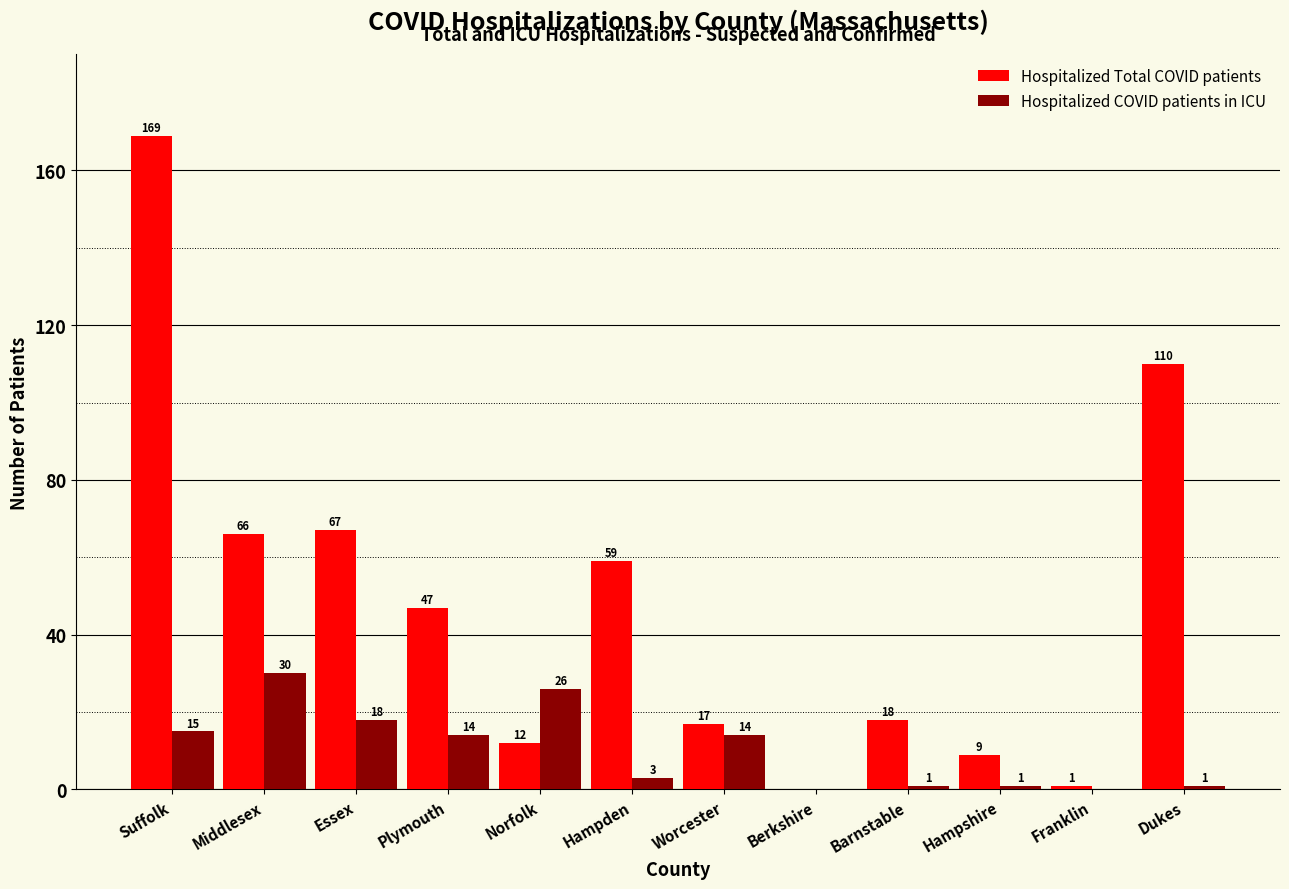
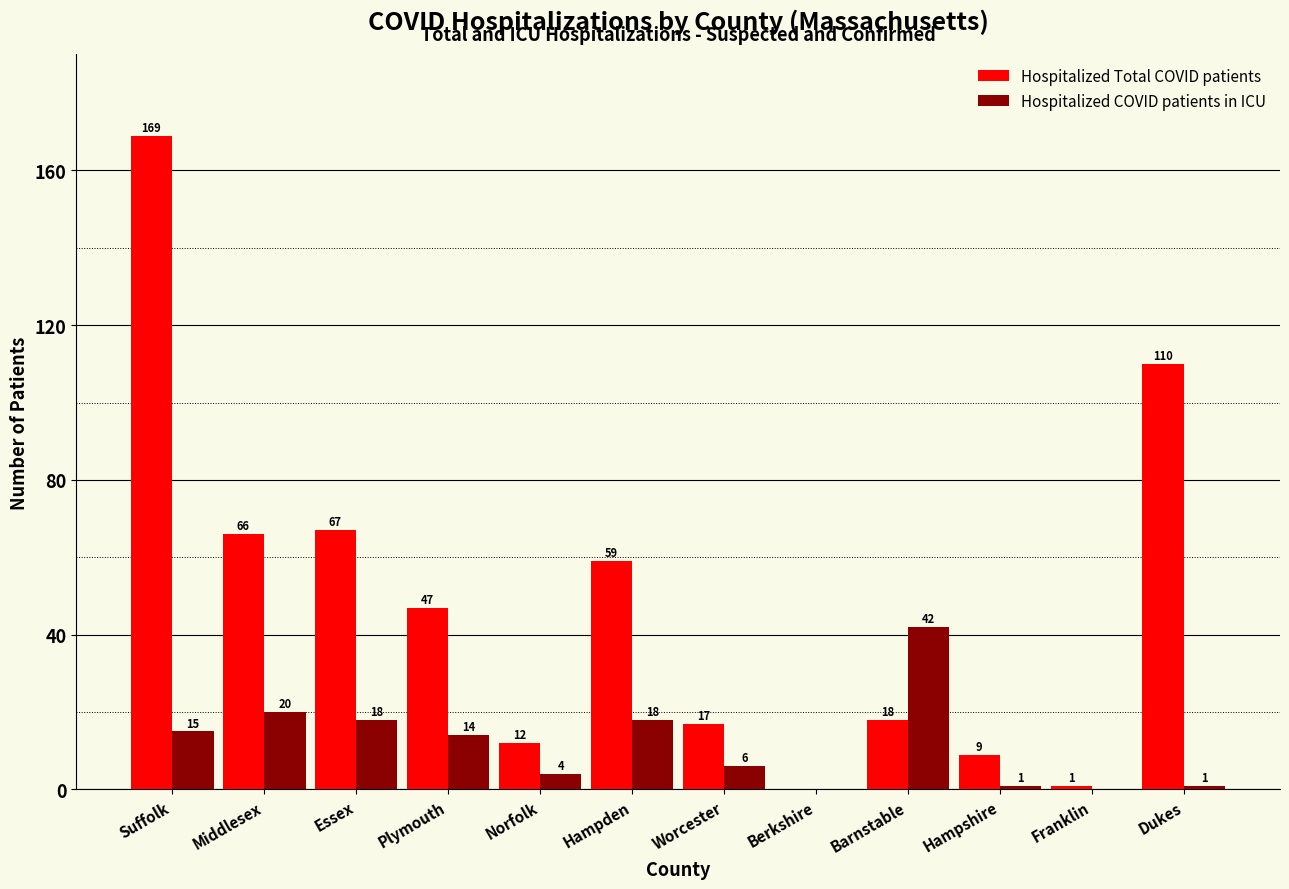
Hospitalized COVID patients in ICU, Middlesex: 30 -> 20
Hospitalized COVID patients in ICU, Norfolk: 26 -> 4
Hospitalized COVID patients in ICU, Hampden: 3 -> 18
Hospitalized COVID patients in ICU, Worcester: 14 -> 6
Hospitalized COVID patients in ICU, Barnstable: 1 -> 42
